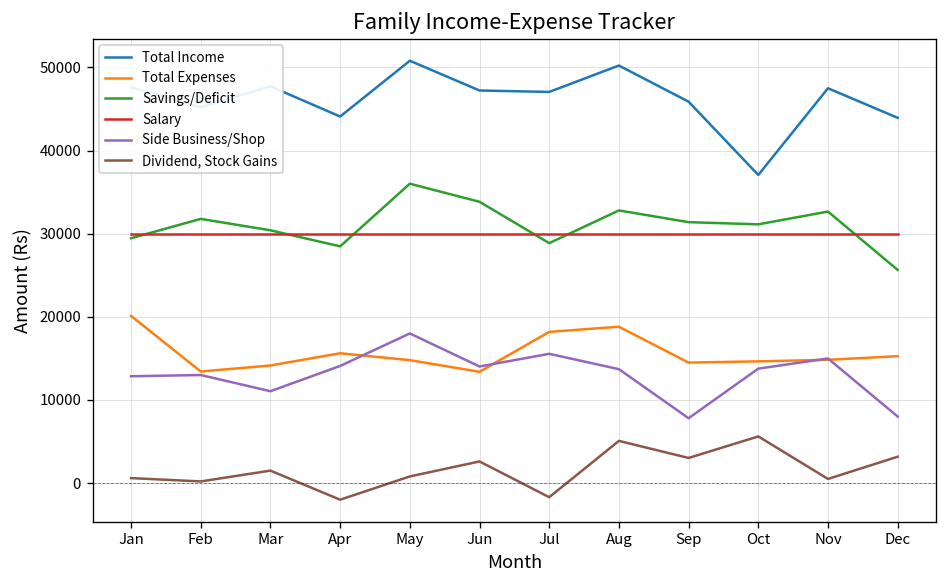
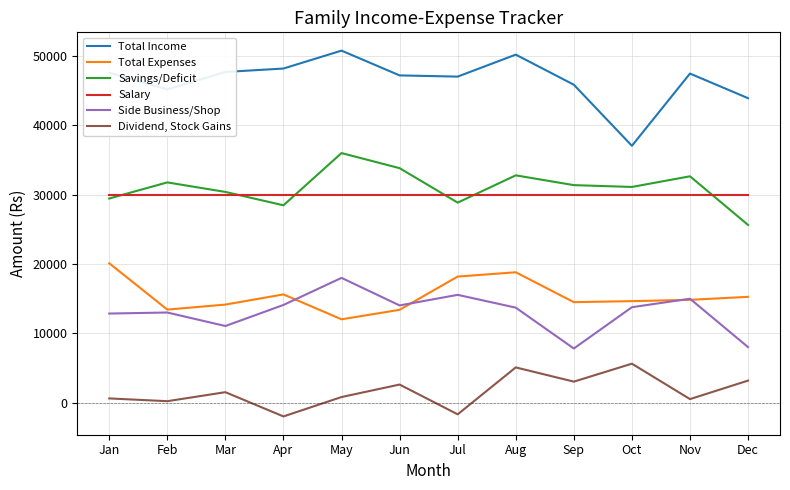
Total Income, Apr: 44000 -> 48000
Total Expenses, May: 15000 -> 12000
